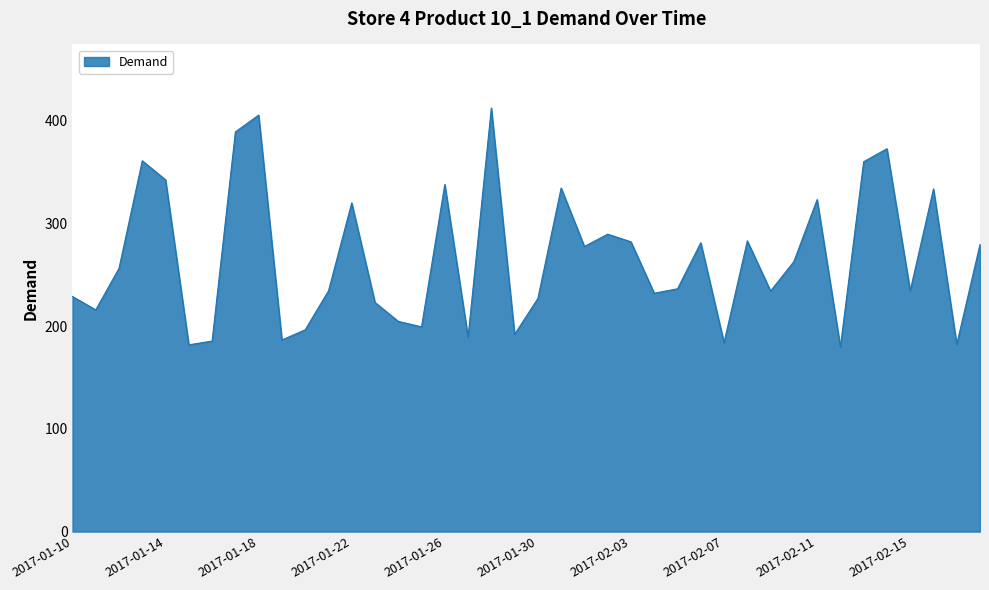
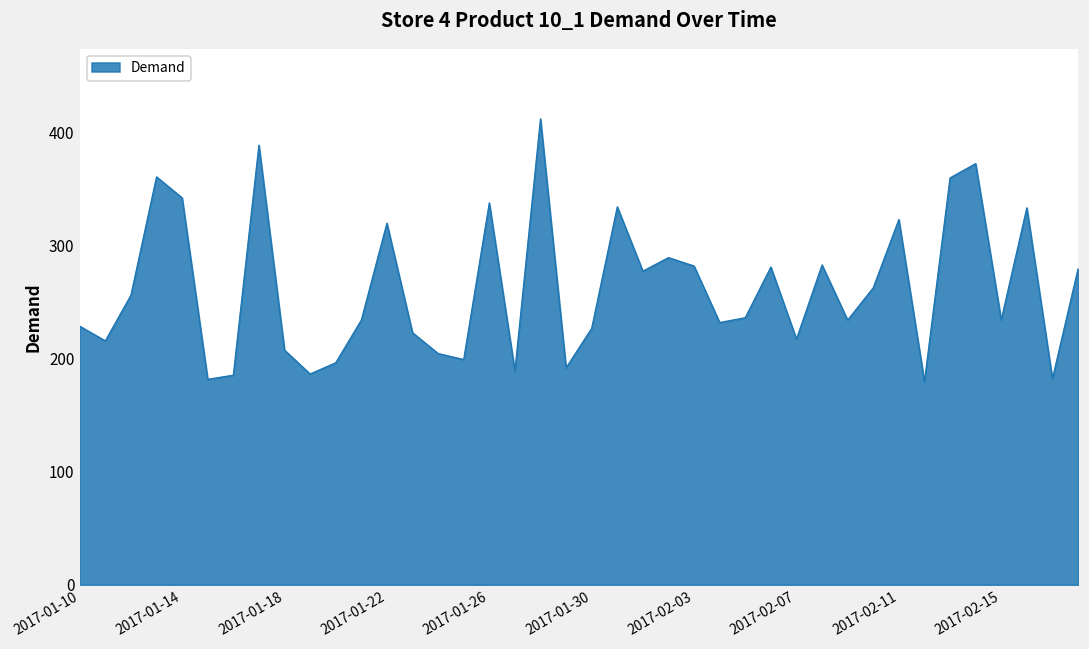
2017-01-18: 405 -> 208
2017-02-07: 184 -> 217
